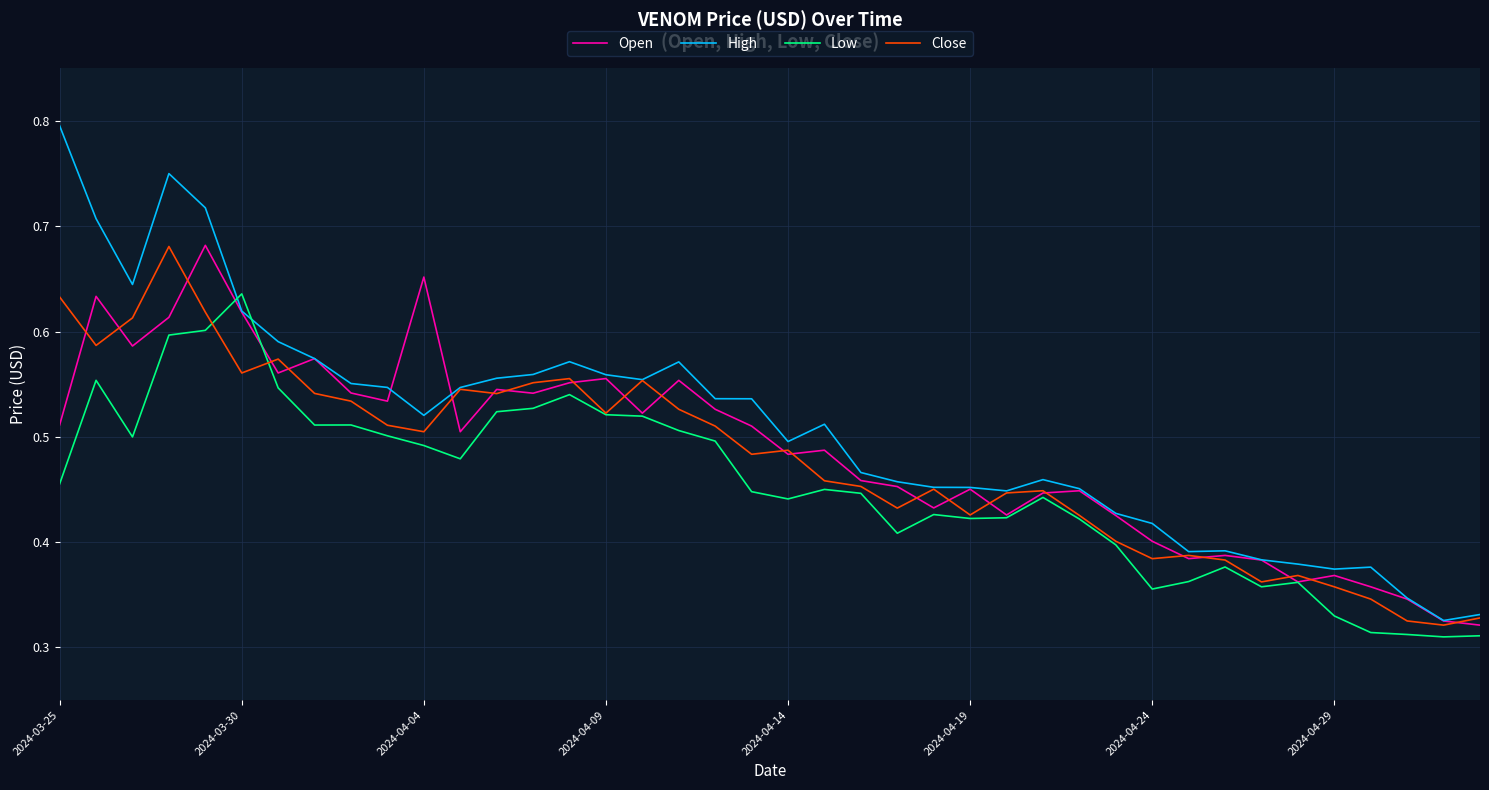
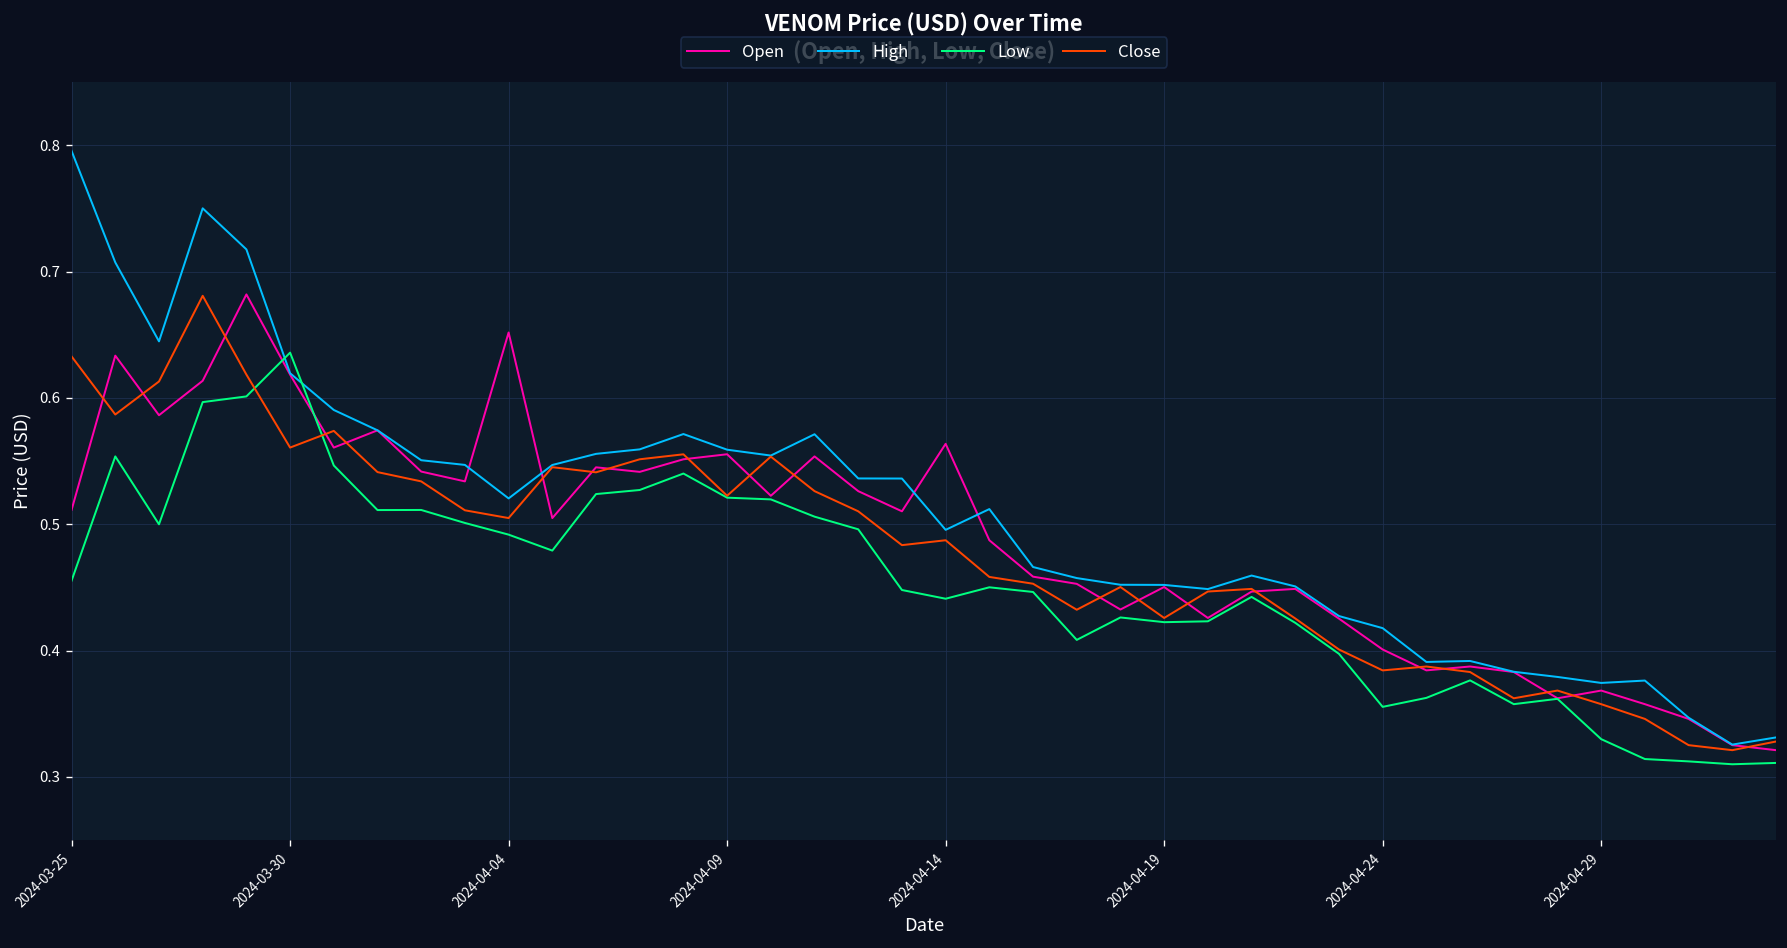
Open, 2024-04-14: 0.483 -> 0.564
